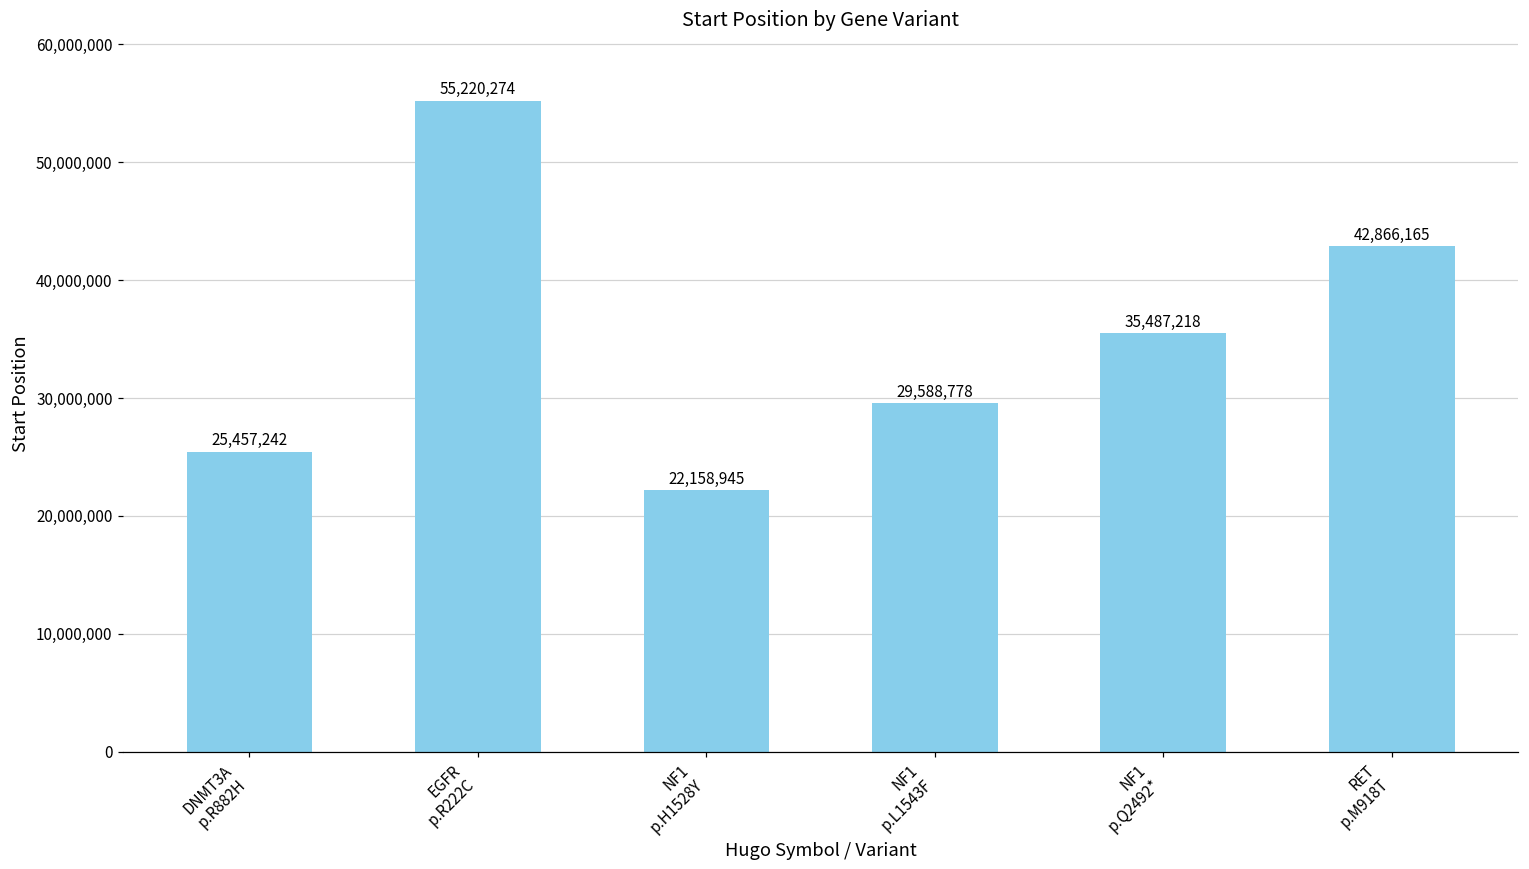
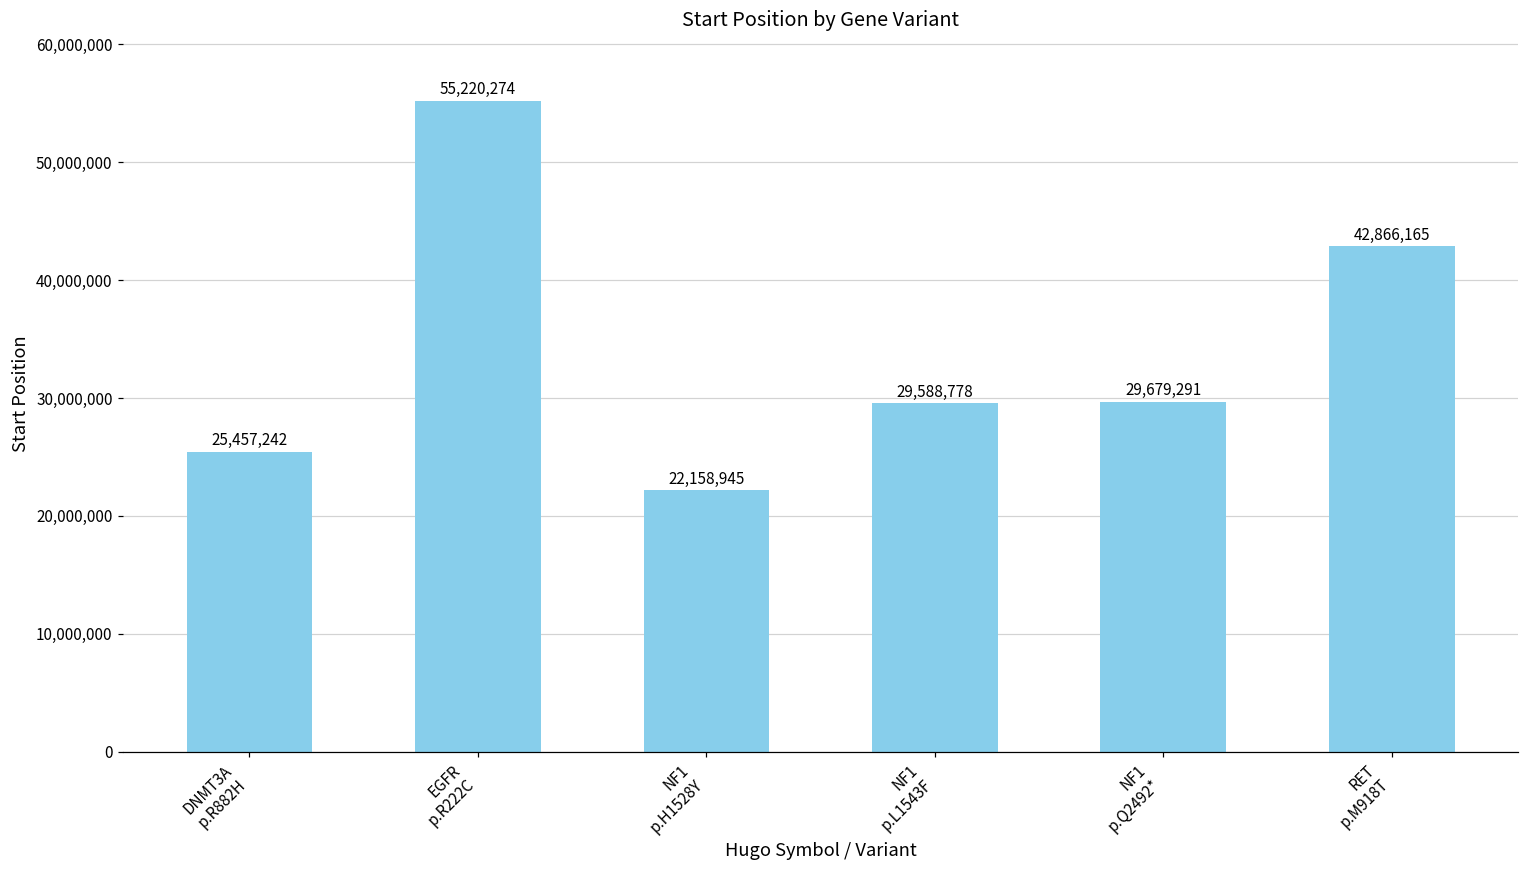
NF1 p.Q2492*: 35,487,218 -> 29,679,291
